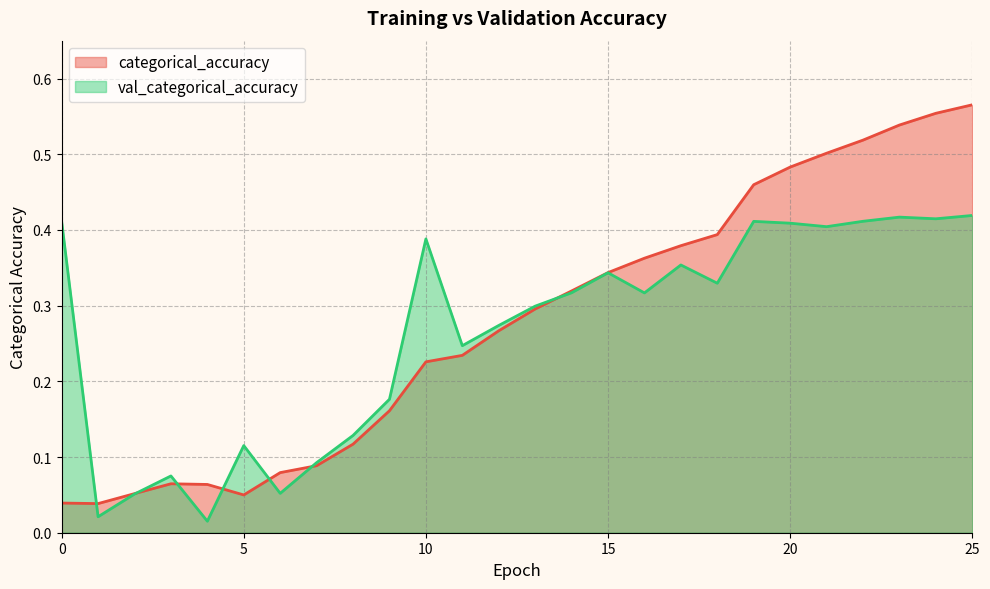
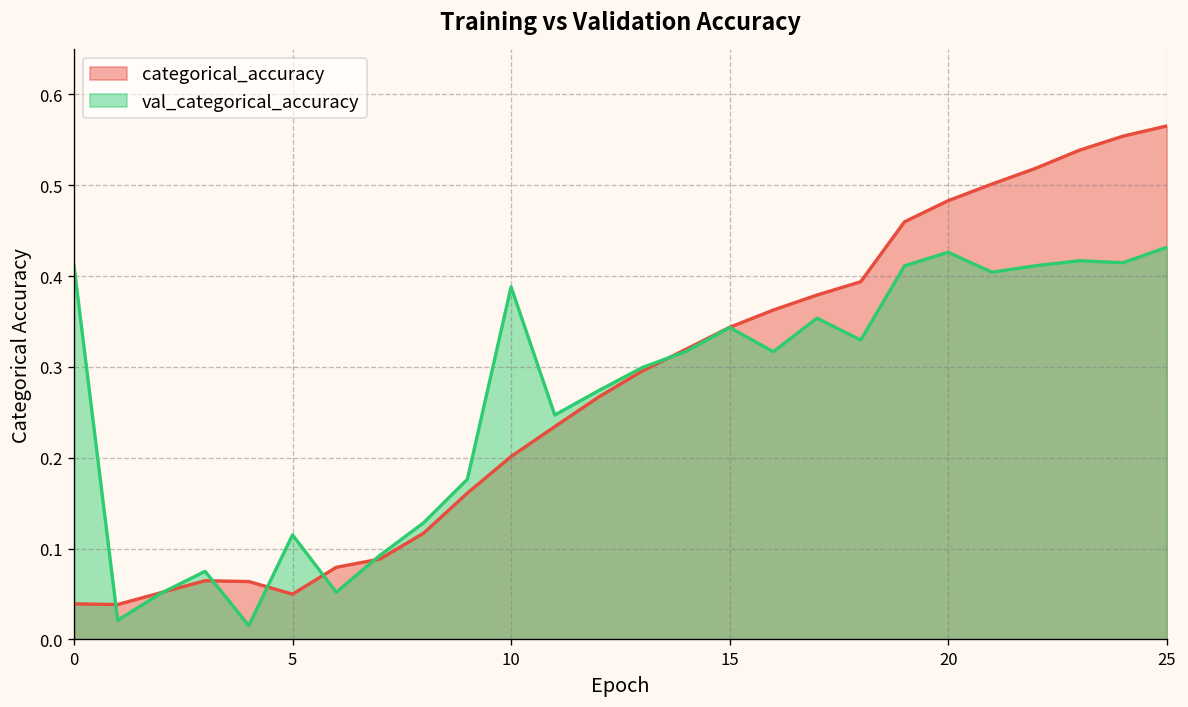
categorical_accuracy, 10: 0.23 -> 0.20
val_categorical_accuracy, 20: 0.41 -> 0.43
val_categorical_accuracy, 25: 0.42 -> 0.43
